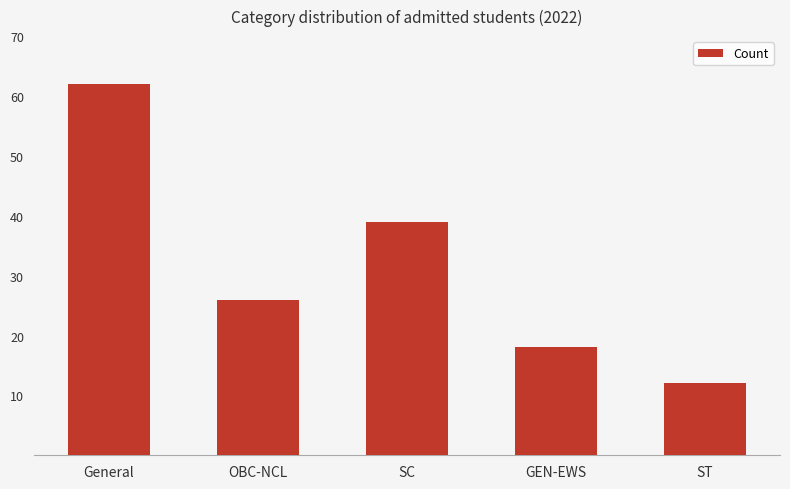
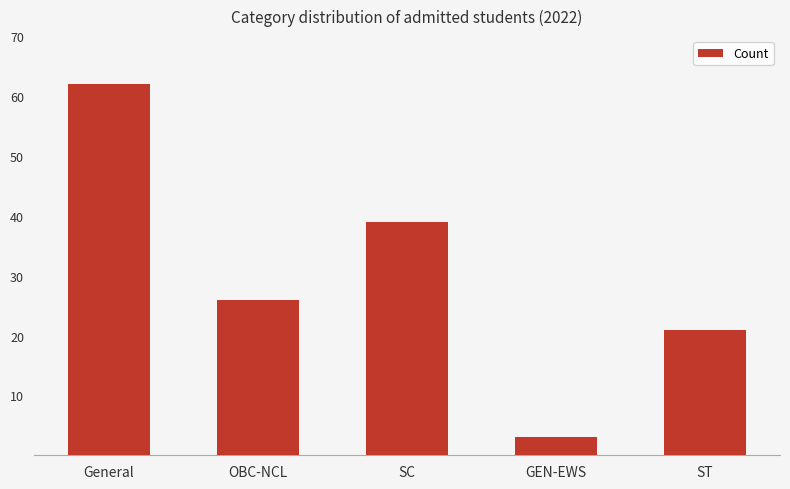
GEN-EWS: 18 -> 3
ST: 12 -> 21
